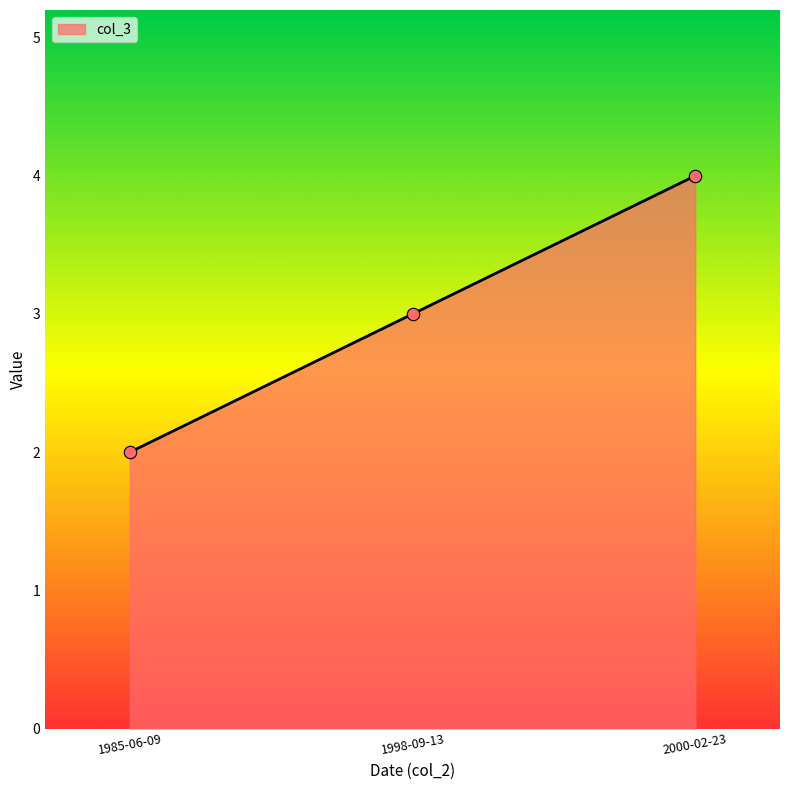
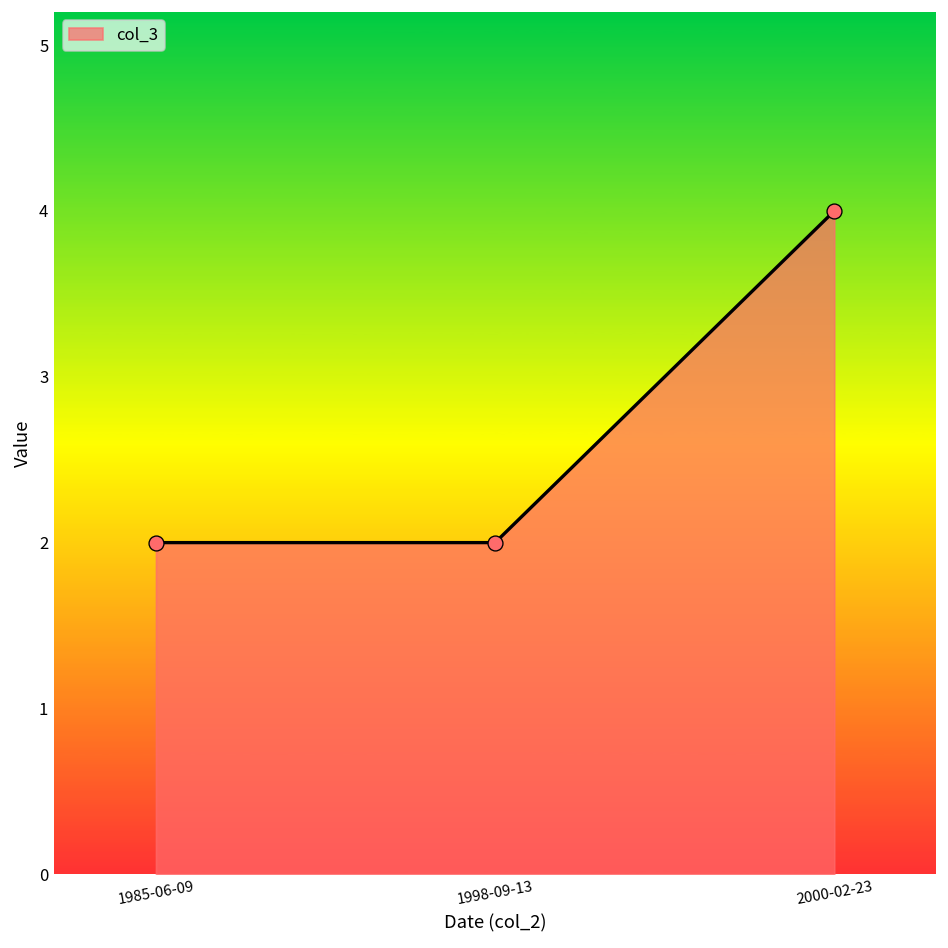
1998-09-13: 3 -> 2
